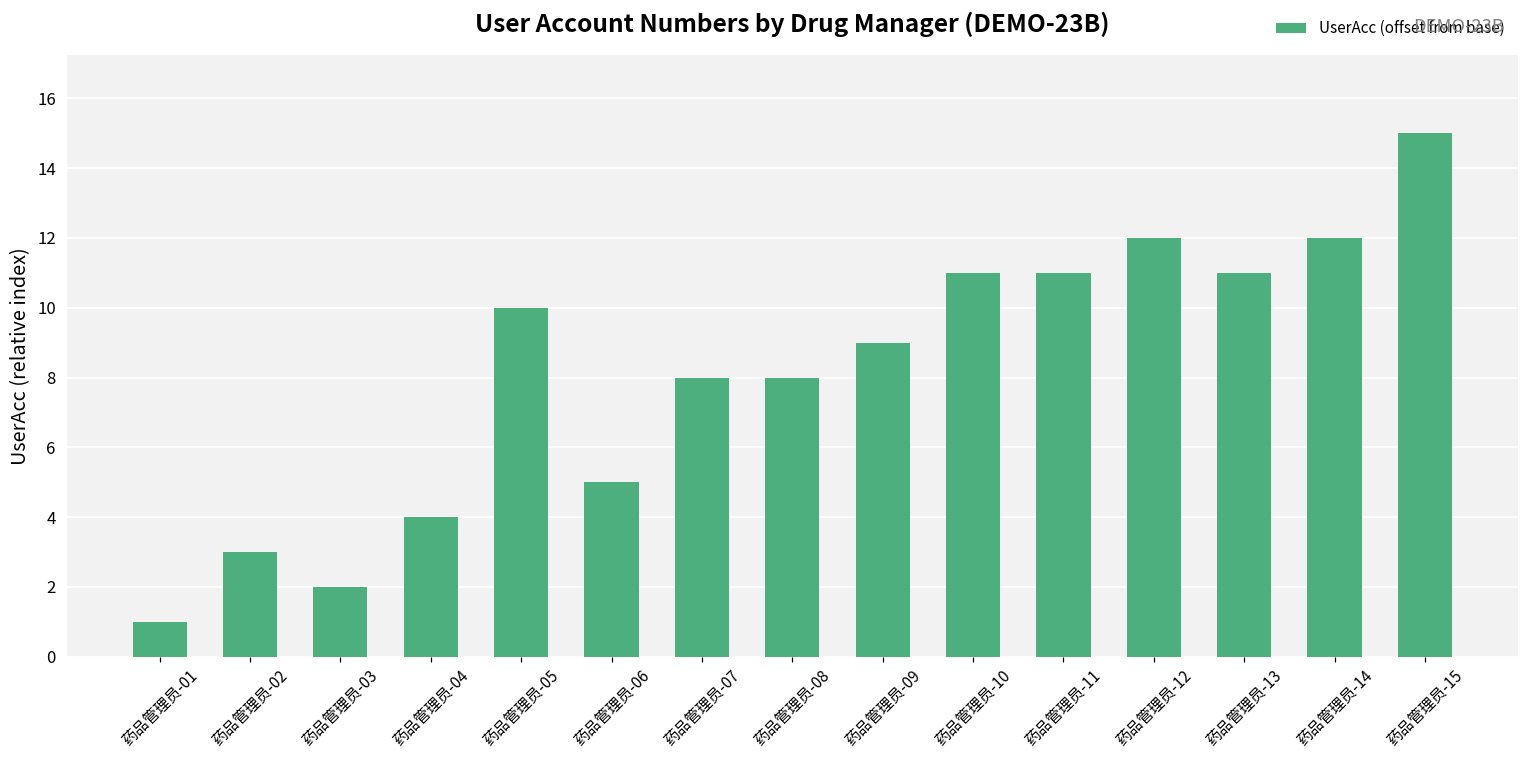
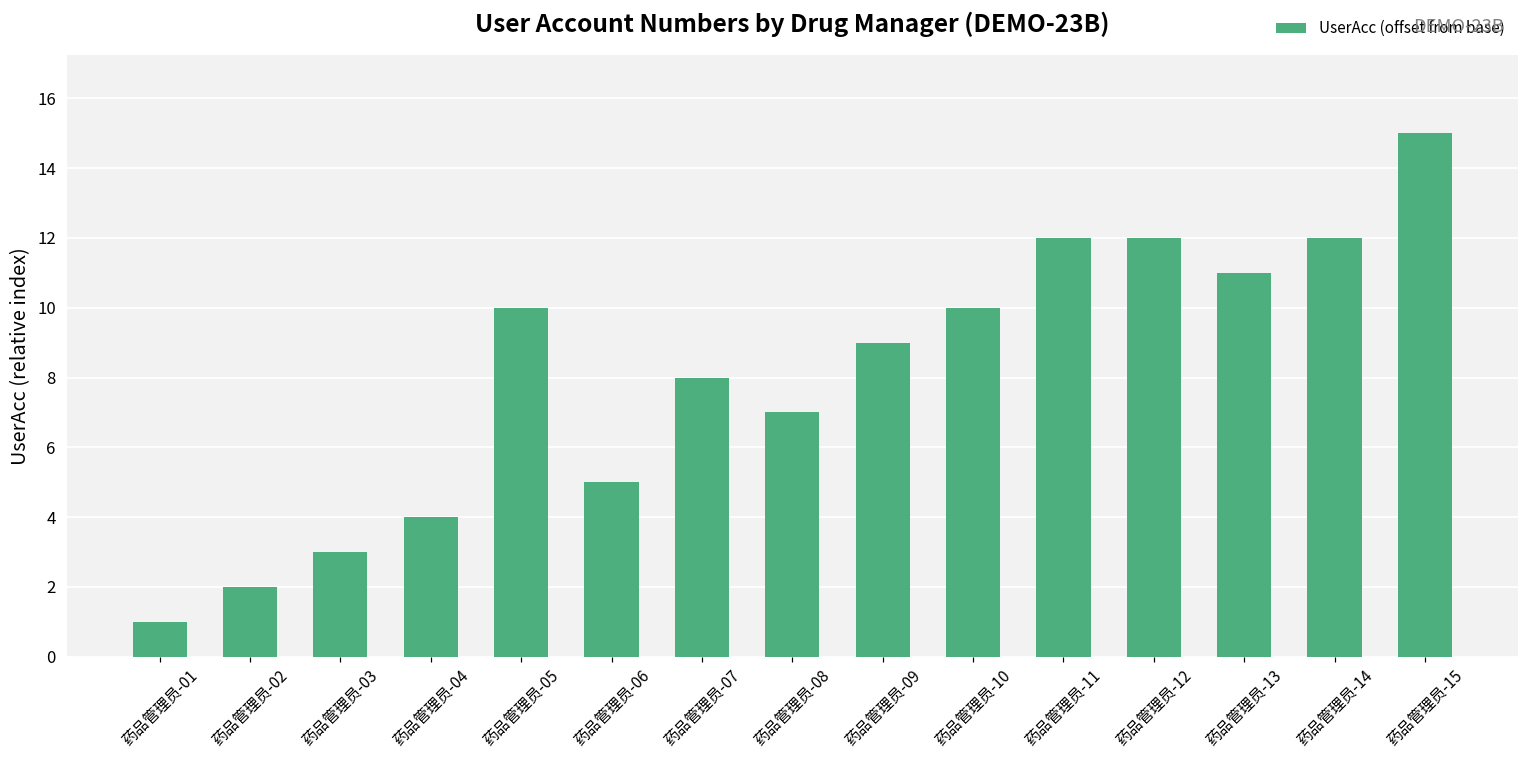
药品管理员-02: 3.0 -> 2.0
药品管理员-03: 2.0 -> 3.0
药品管理员-08: 8.0 -> 7.0
药品管理员-10: 11.0 -> 10.0
药品管理员-11: 11.0 -> 12.0
